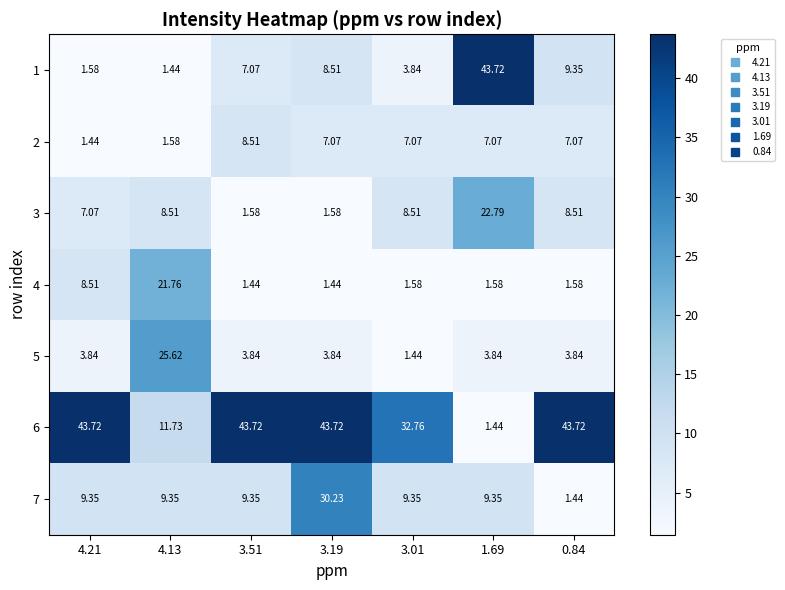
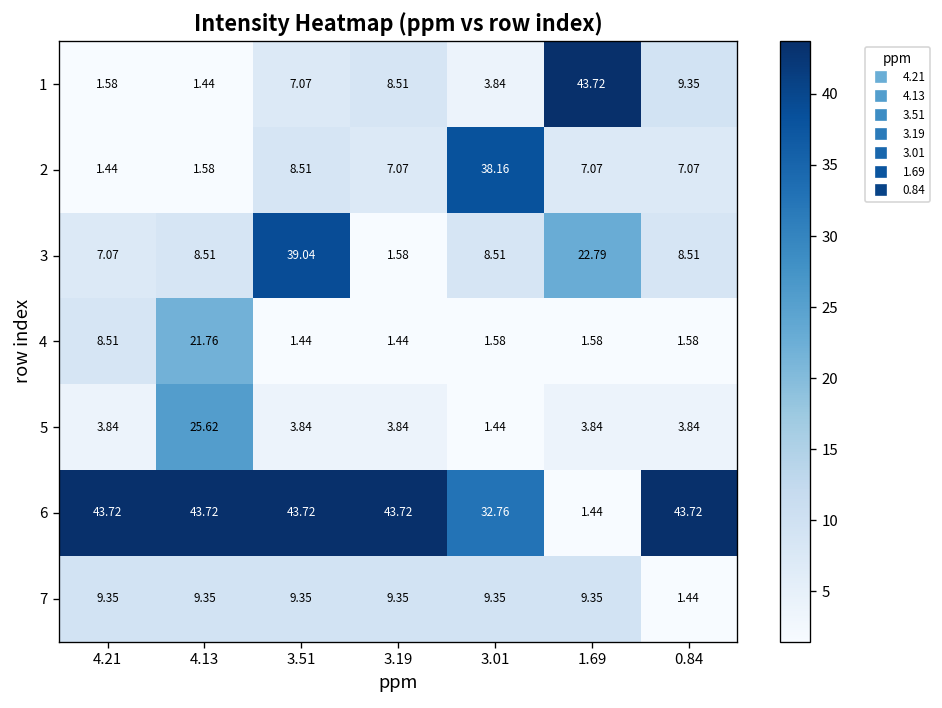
2, 3.01: 7.07 -> 38.16
3, 3.51: 1.58 -> 39.04
6, 4.13: 11.73 -> 43.72
7, 3.19: 30.23 -> 9.35
